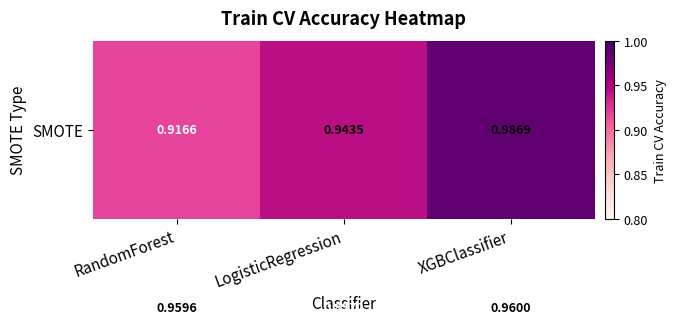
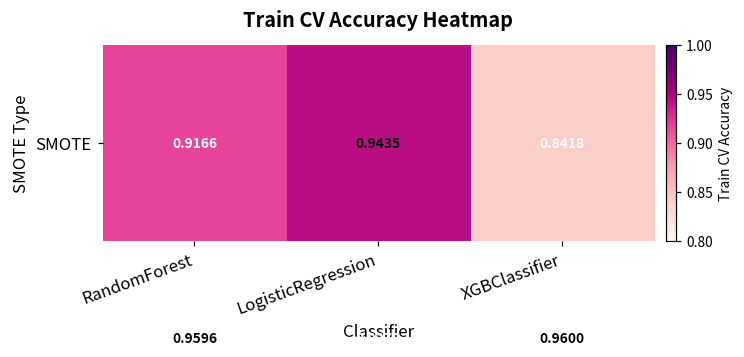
SMOTE, XGBClassifier: 0.9869 -> 0.8418
